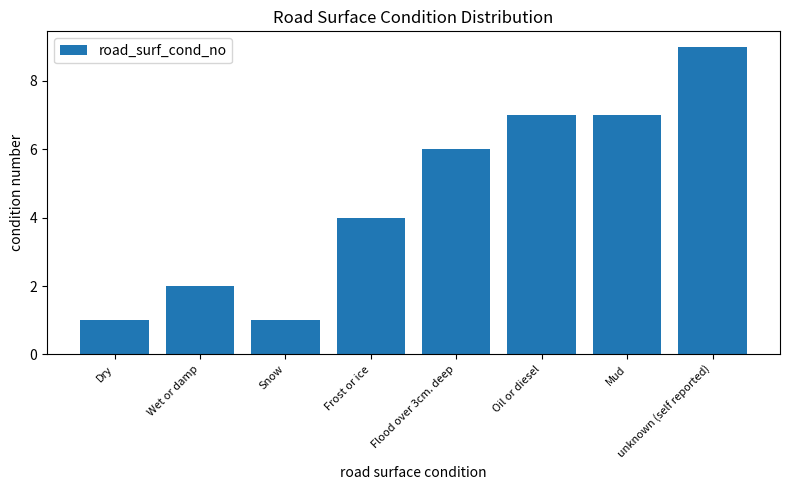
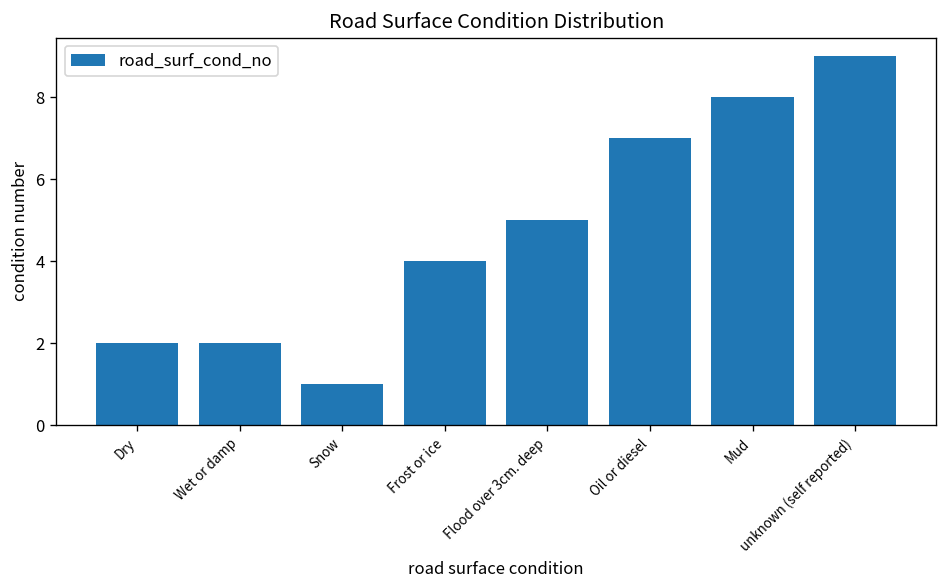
Dry: 1 -> 2
Flood over 3cm. deep: 6 -> 5
Mud: 7 -> 8
